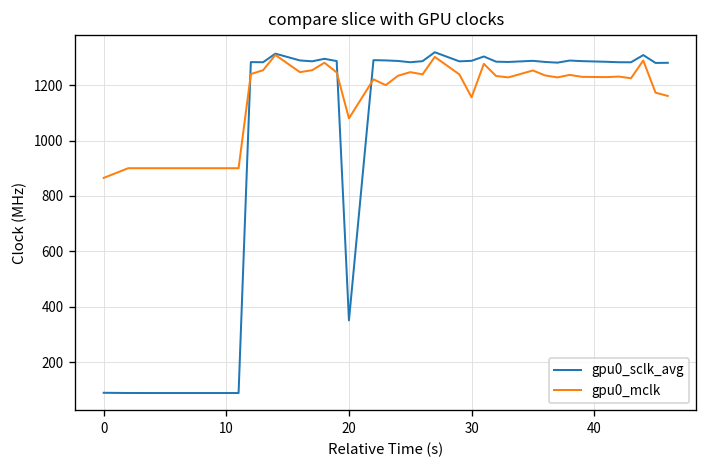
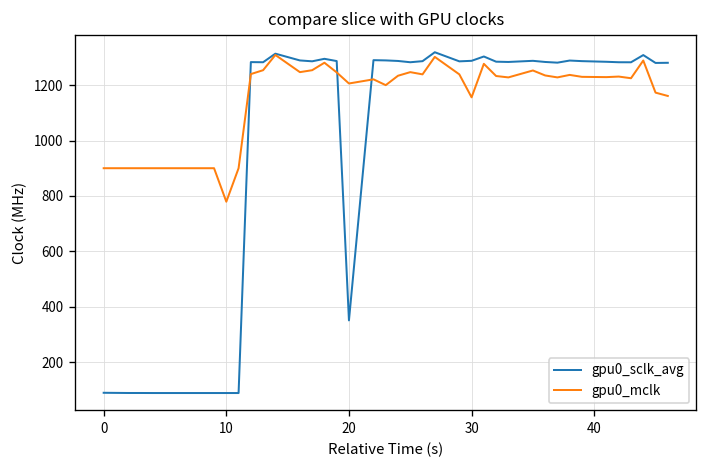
gpu0_mclk, 0: 870 -> 900
gpu0_mclk, 10: 900 -> 780
gpu0_mclk, 20: 1080 -> 1210
